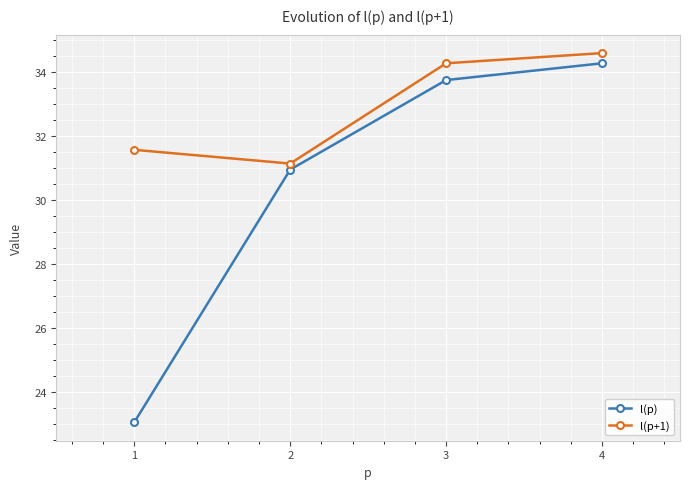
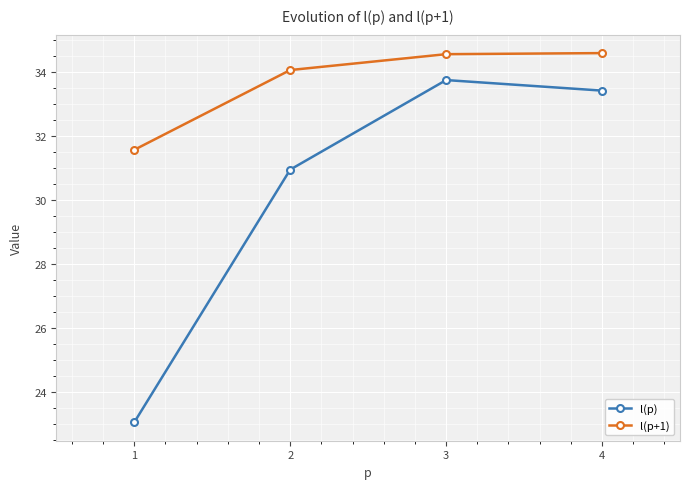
l(p+1), 2: 31.1 -> 34.0
l(p+1), 3: 34.3 -> 34.5
l(p), 4: 34.3 -> 33.4
